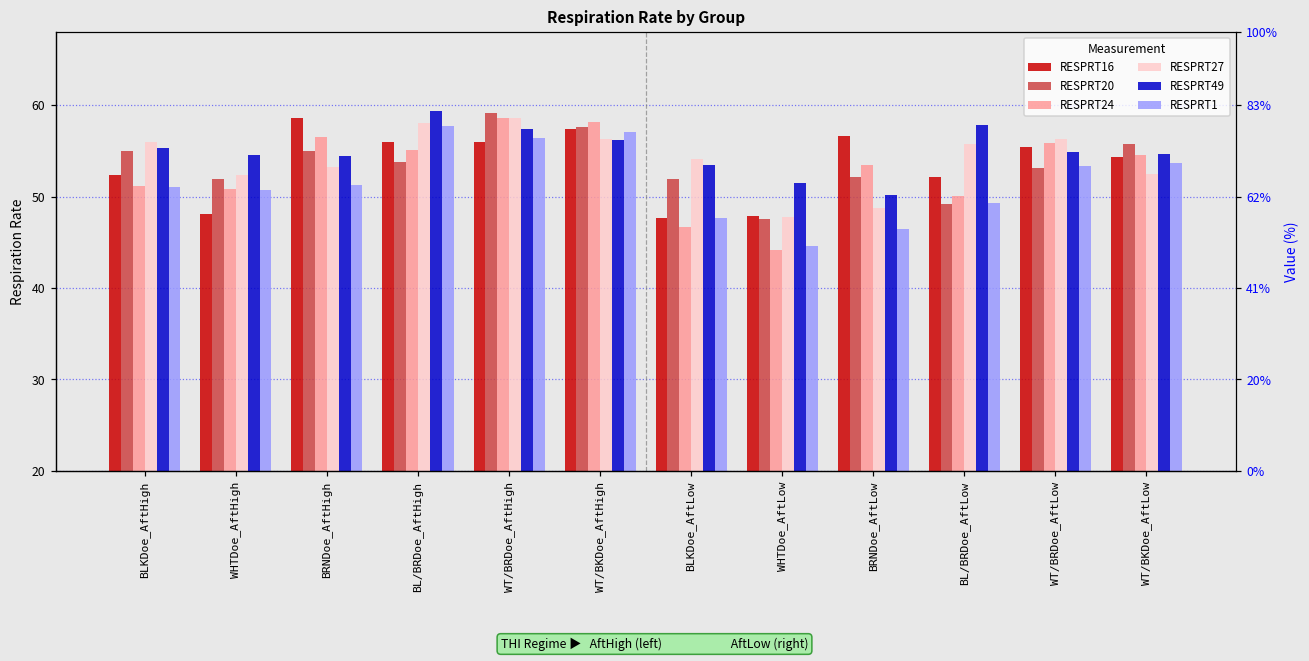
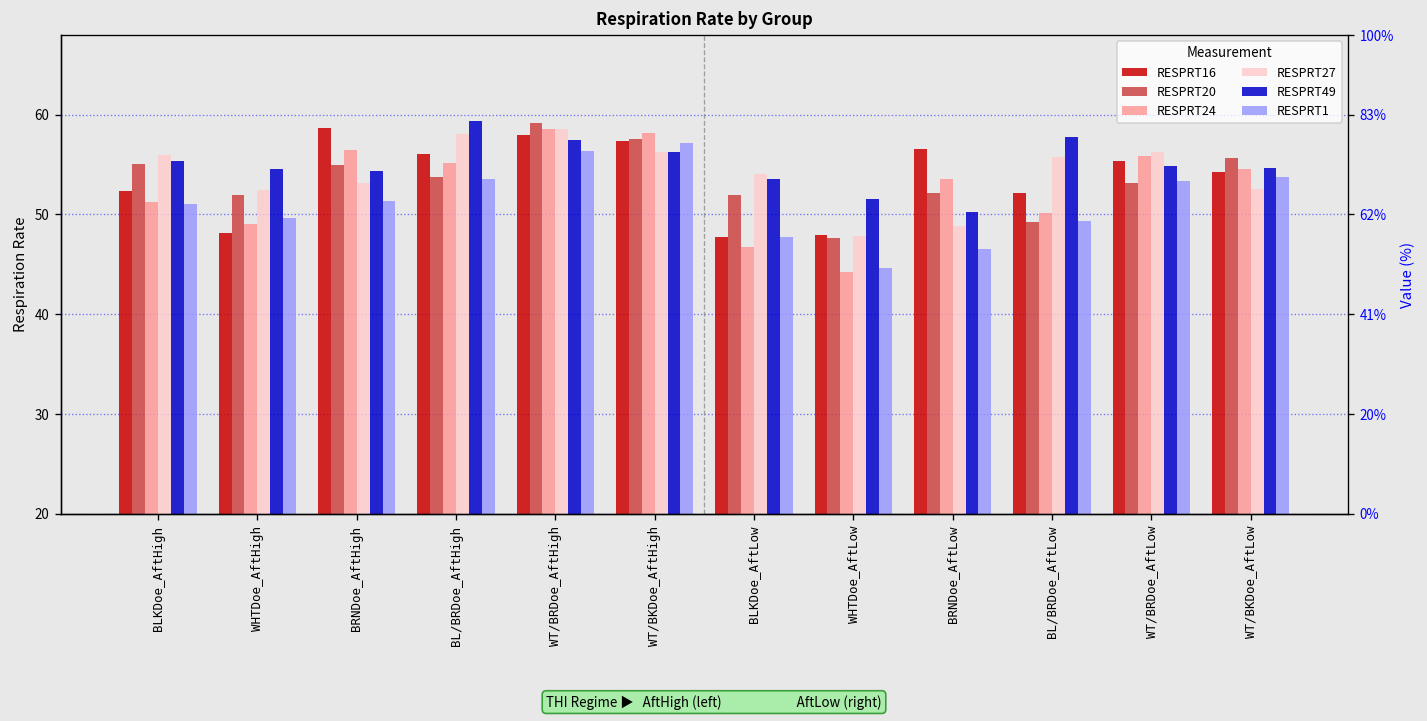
RESPRT24, WHTDoe_AftHigh: 51 -> 49
RESPRT1, WHTDoe_AftHigh: 51 -> 50
RESPRT1, BL/BRDoe_AftHigh: 58 -> 54
RESPRT16, WT/BRDoe_AftHigh: 56 -> 58
